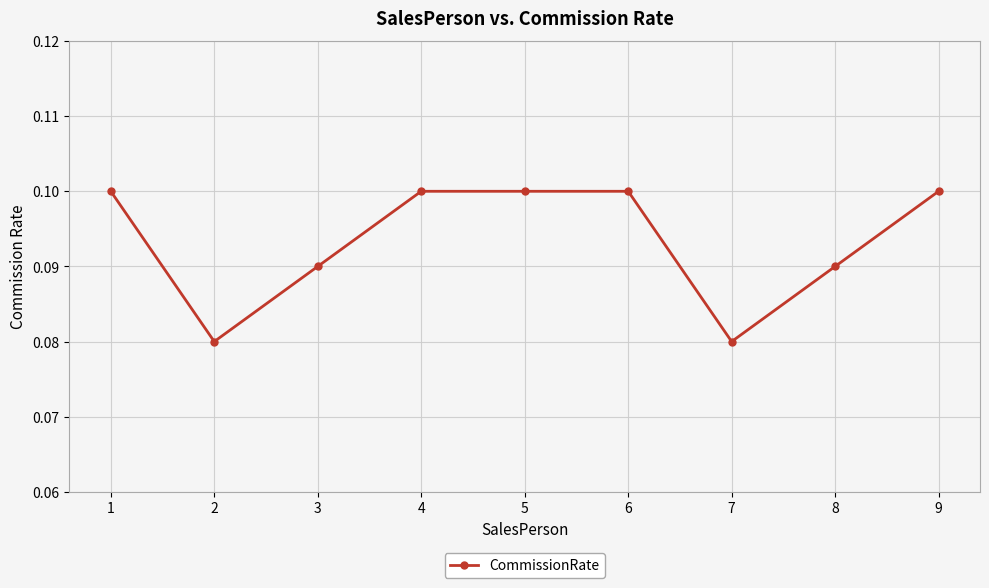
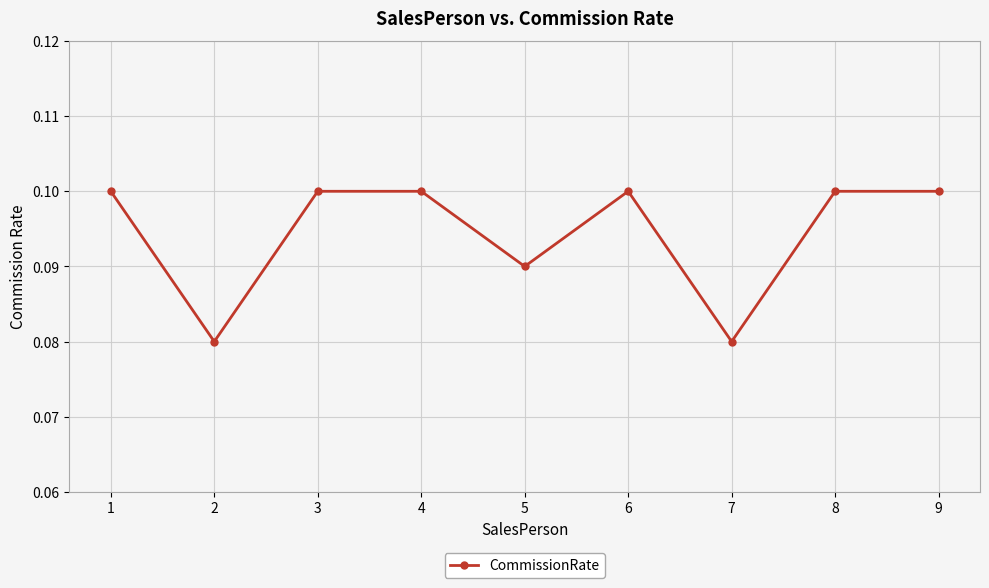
3: 0.09 -> 0.10
5: 0.10 -> 0.09
8: 0.09 -> 0.10
